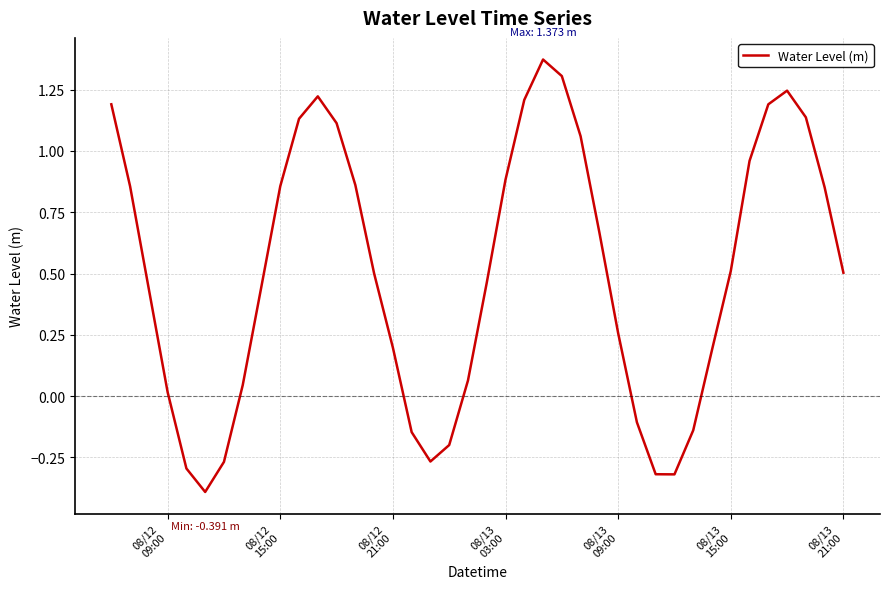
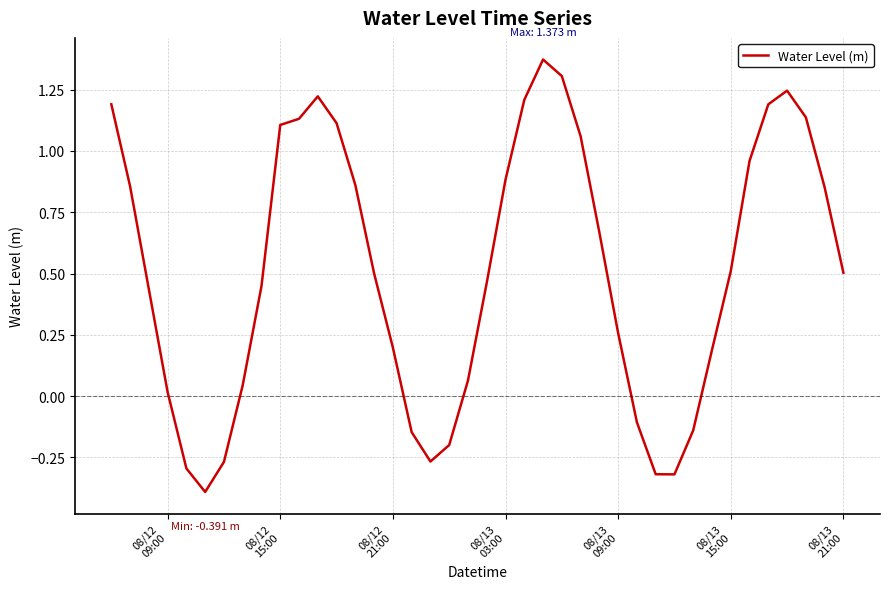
08/12 15:00: 0.86 -> 1.11
